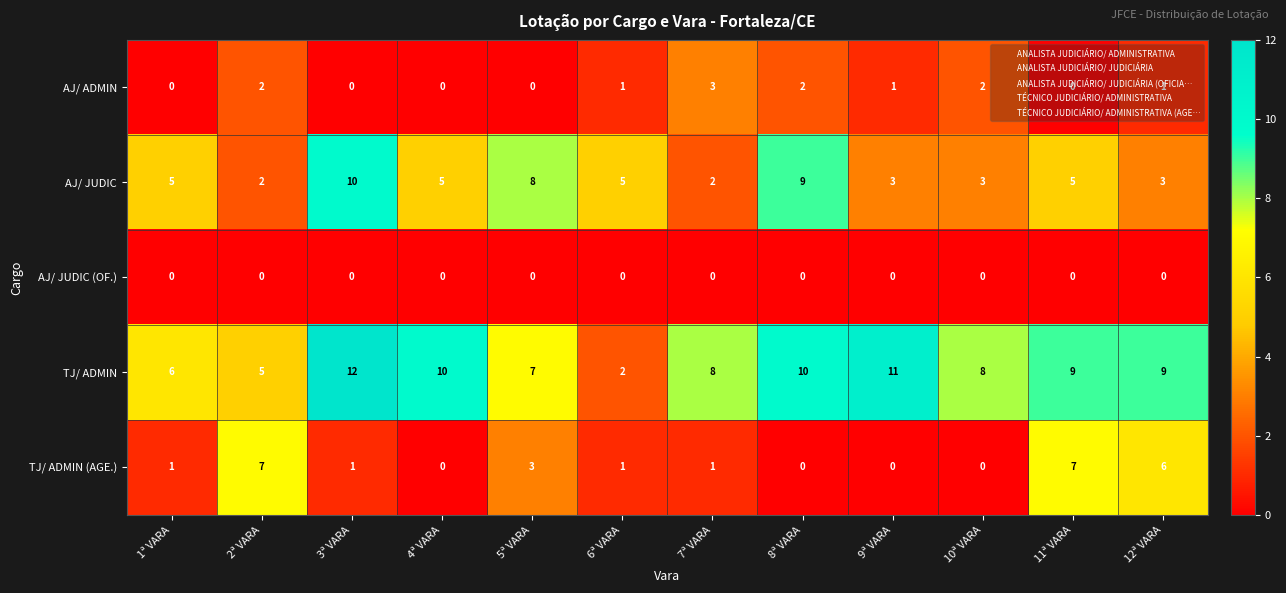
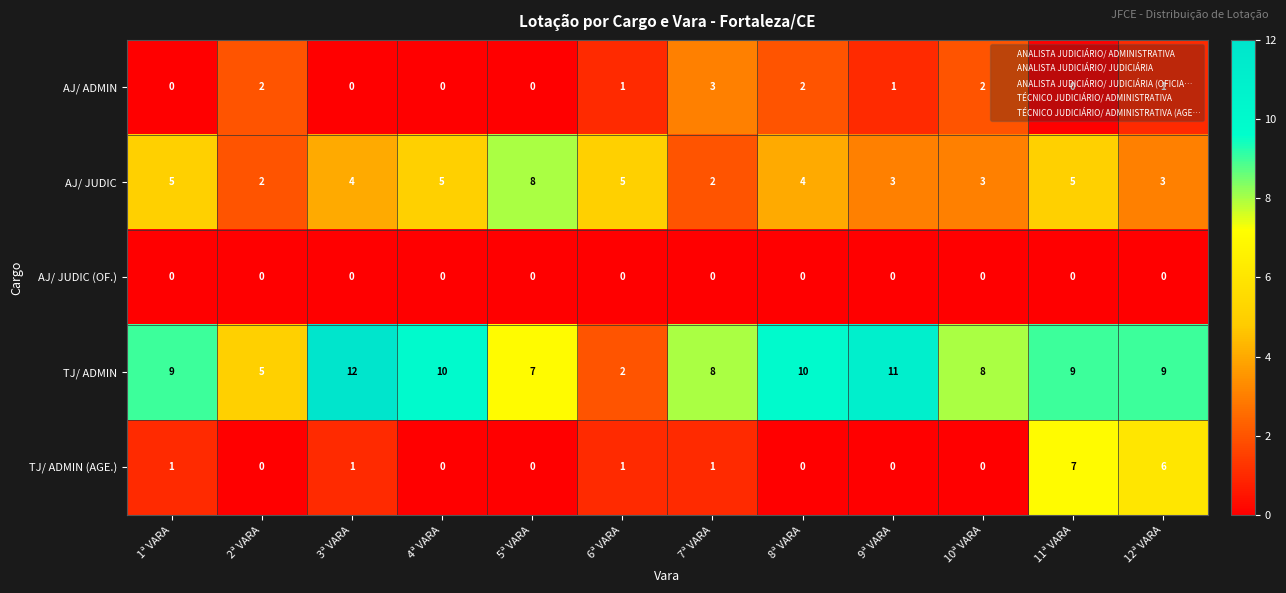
AJ/ JUDIC, 3ª VARA: 10 -> 4
AJ/ JUDIC, 8ª VARA: 9 -> 4
TJ/ ADMIN, 1ª VARA: 6 -> 9
TJ/ ADMIN (AGE.), 2ª VARA: 7 -> 0
TJ/ ADMIN (AGE.), 5ª VARA: 3 -> 0
